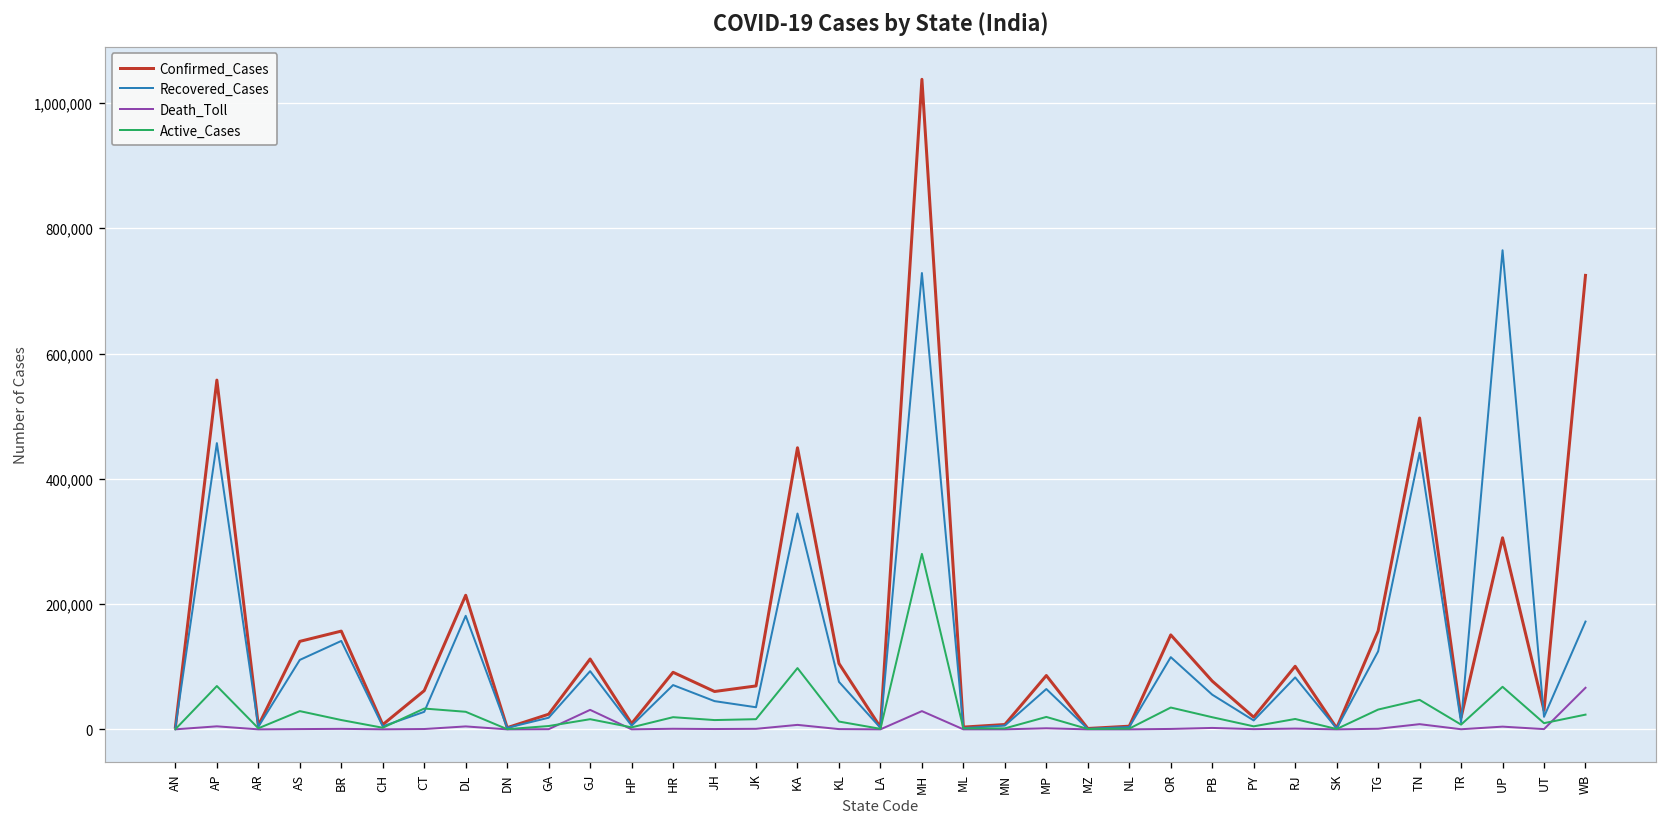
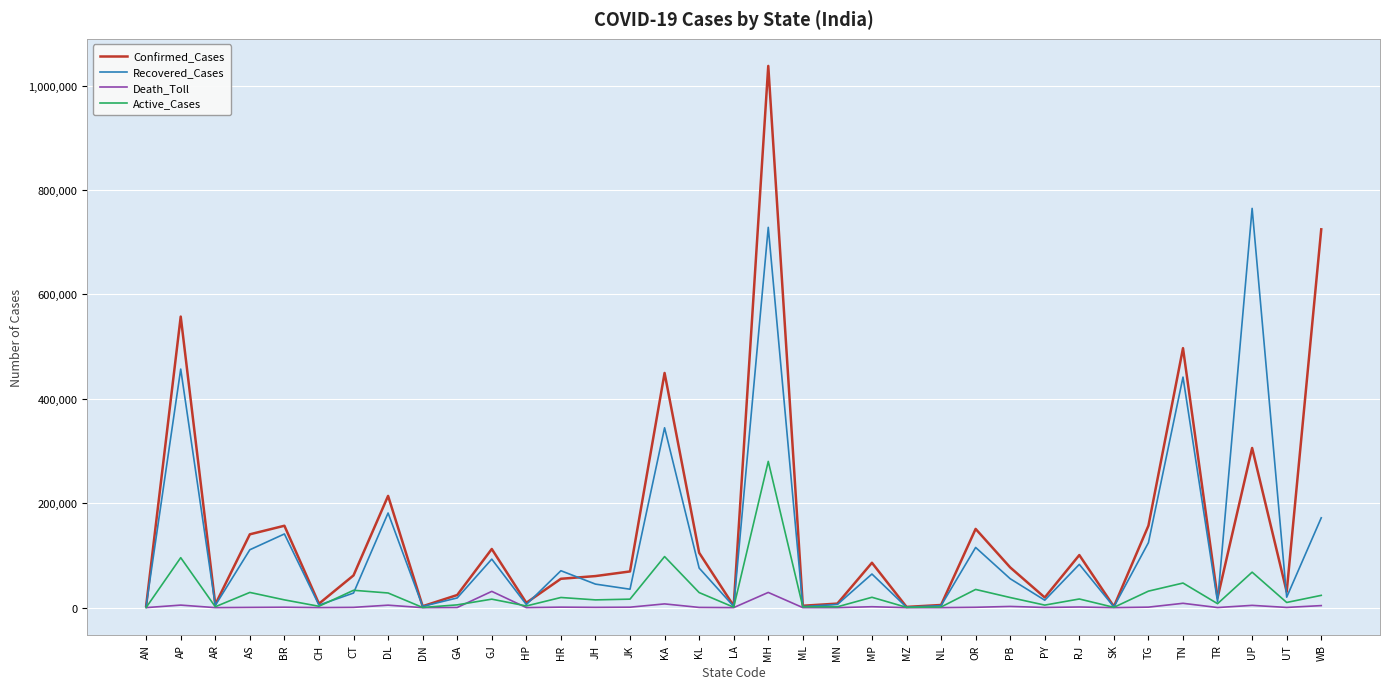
Active_Cases, AP: 70,000 -> 100,000
Confirmed_Cases, HR: 90,000 -> 60,000
Active_Cases, KL: 10,000 -> 30,000
Death_Toll, WB: 70,000 -> 0
